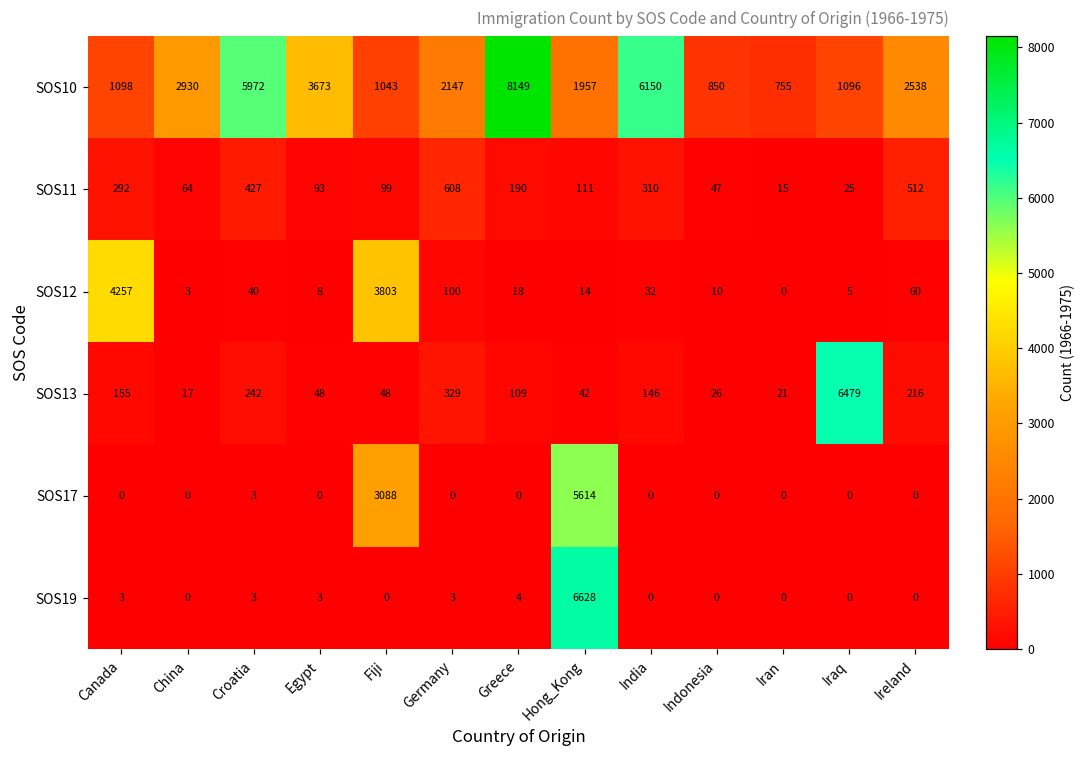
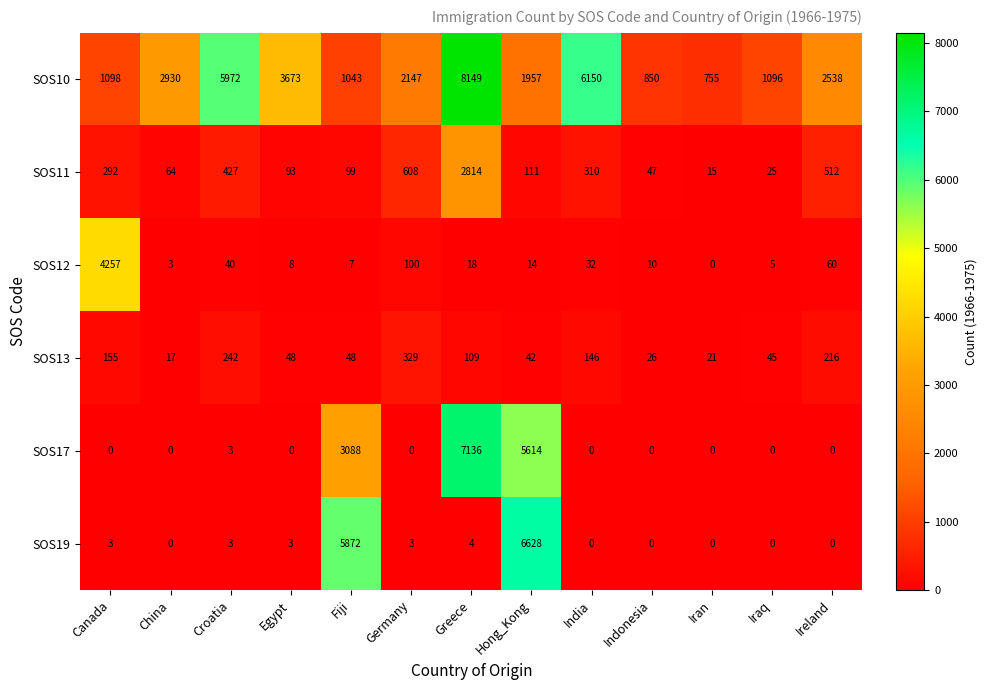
SOS11, Greece: 190 -> 2814
SOS12, Fiji: 3803 -> 7
SOS13, Iraq: 6479 -> 45
SOS17, Greece: 0 -> 7136
SOS19, Fiji: 0 -> 5872
